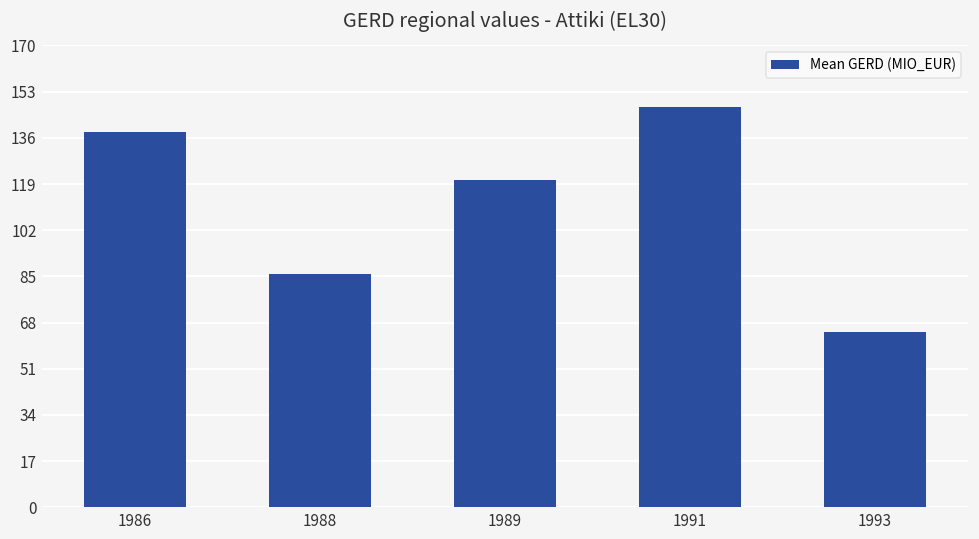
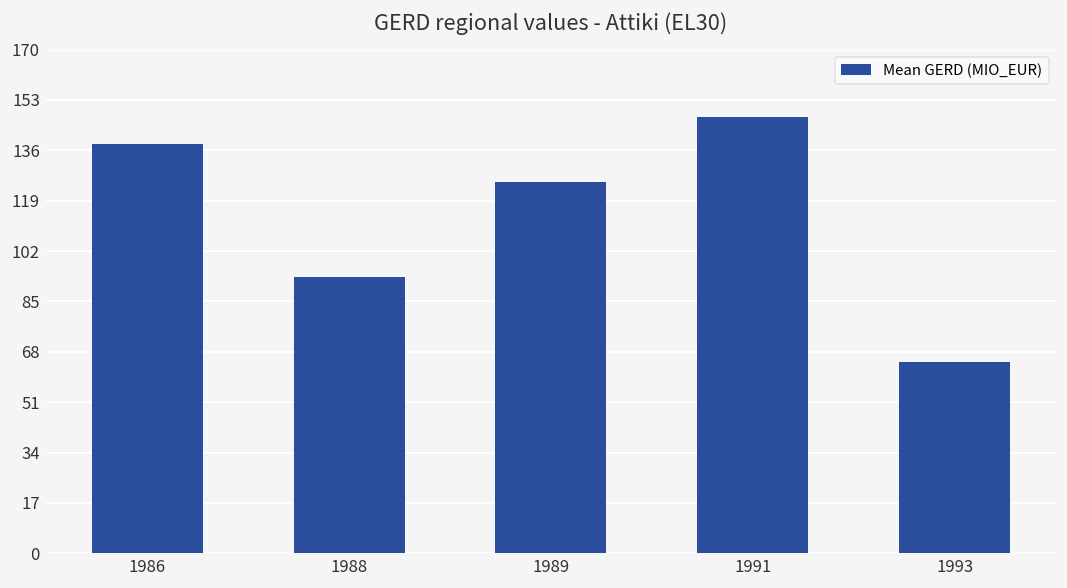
1988: 86 -> 93
1989: 121 -> 125
